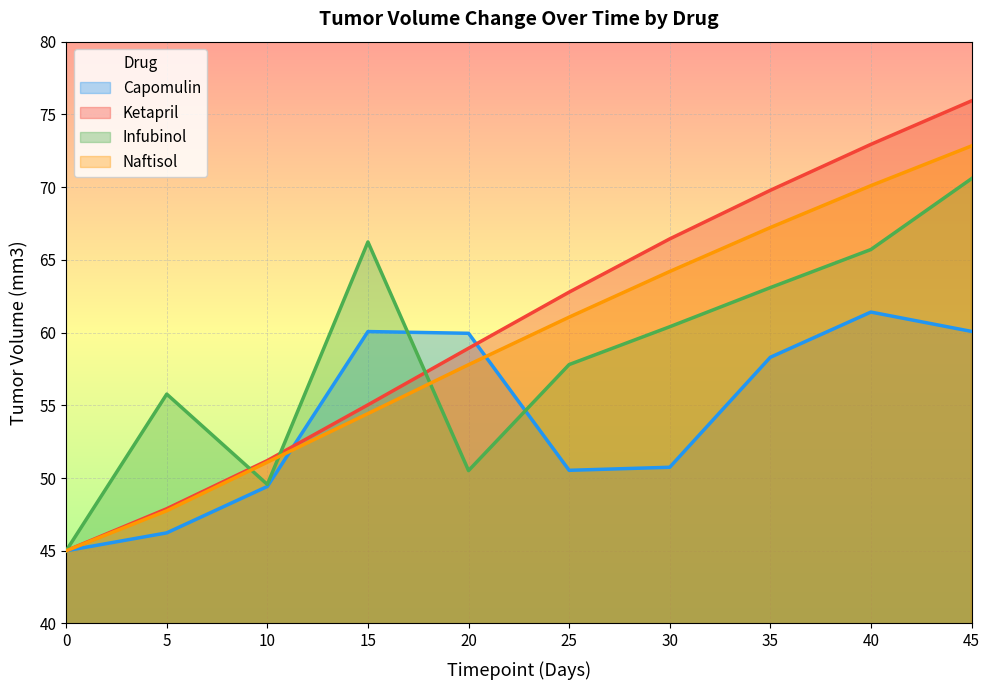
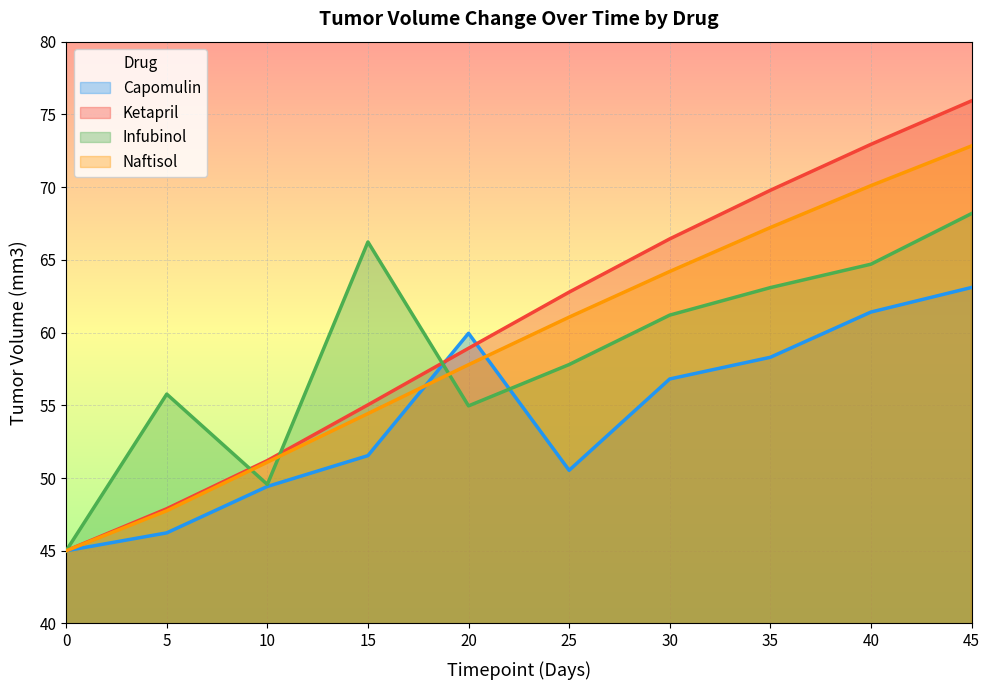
Capomulin, 15: 60.1 -> 51.5
Infubinol, 20: 50.5 -> 55.0
Capomulin, 30: 50.7 -> 56.8
Infubinol, 30: 60.4 -> 61.2
Infubinol, 40: 65.7 -> 64.7
Capomulin, 45: 60.1 -> 63.1
Infubinol, 45: 70.6 -> 68.2
